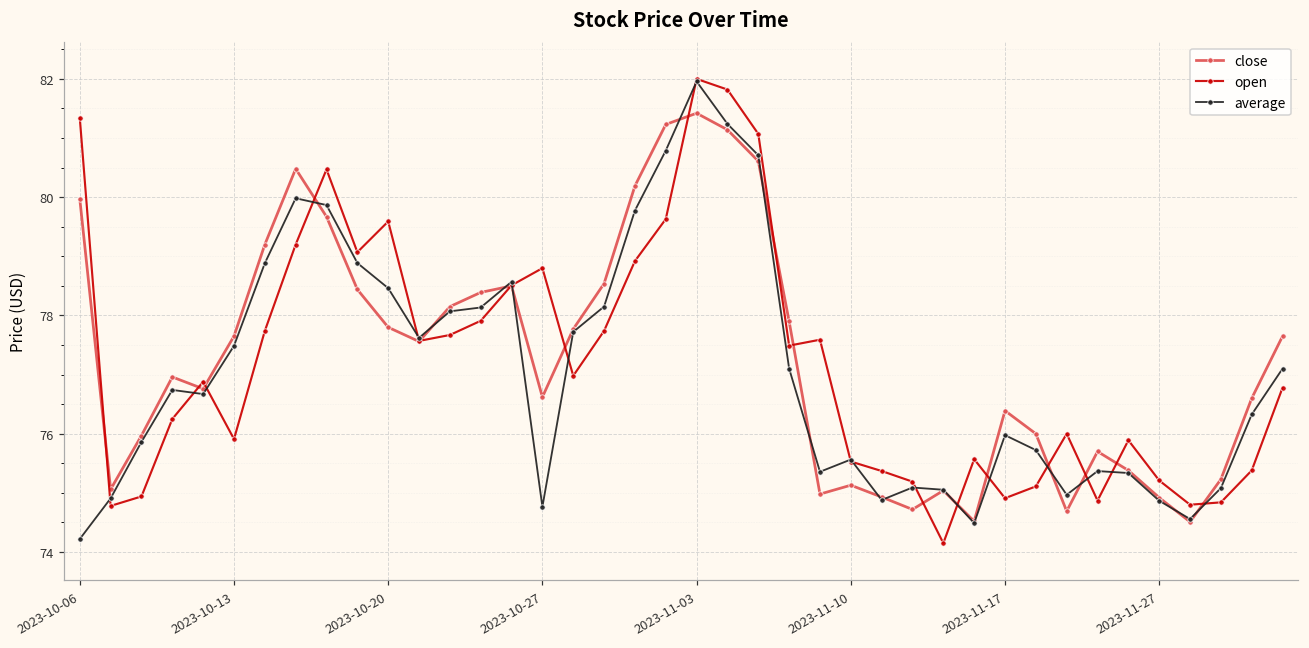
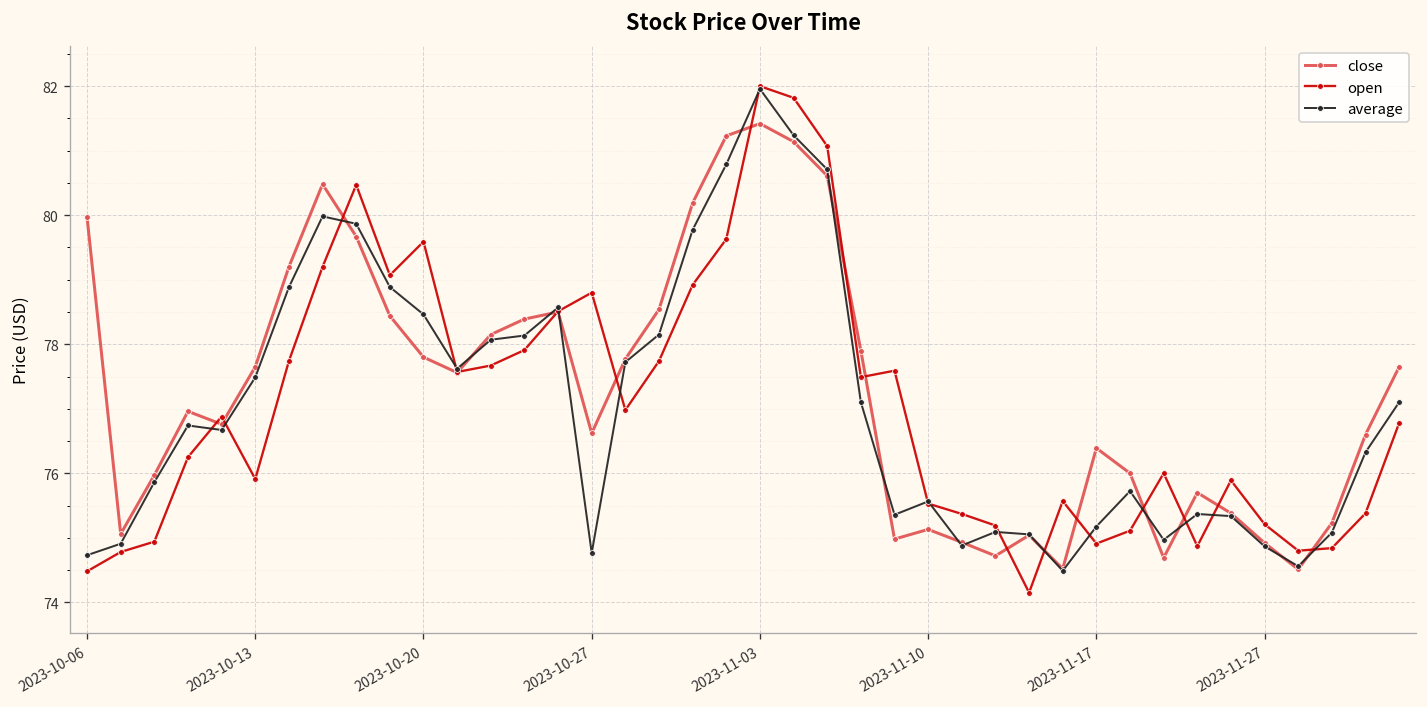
open, 2023-10-06: 81.3 -> 74.5
average, 2023-10-06: 74.2 -> 74.7
average, 2023-11-17: 76.0 -> 75.2
